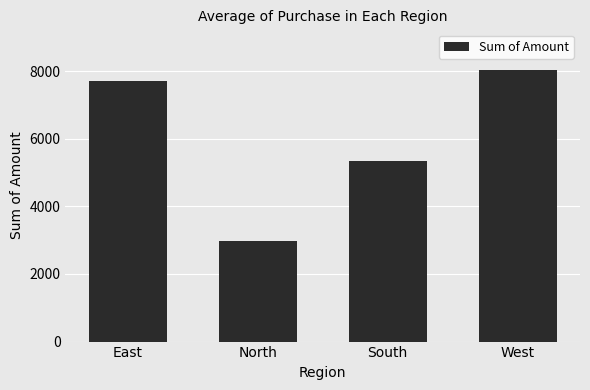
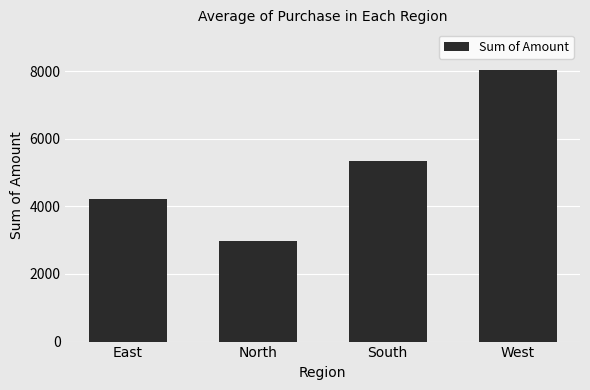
East: 7700 -> 4200
